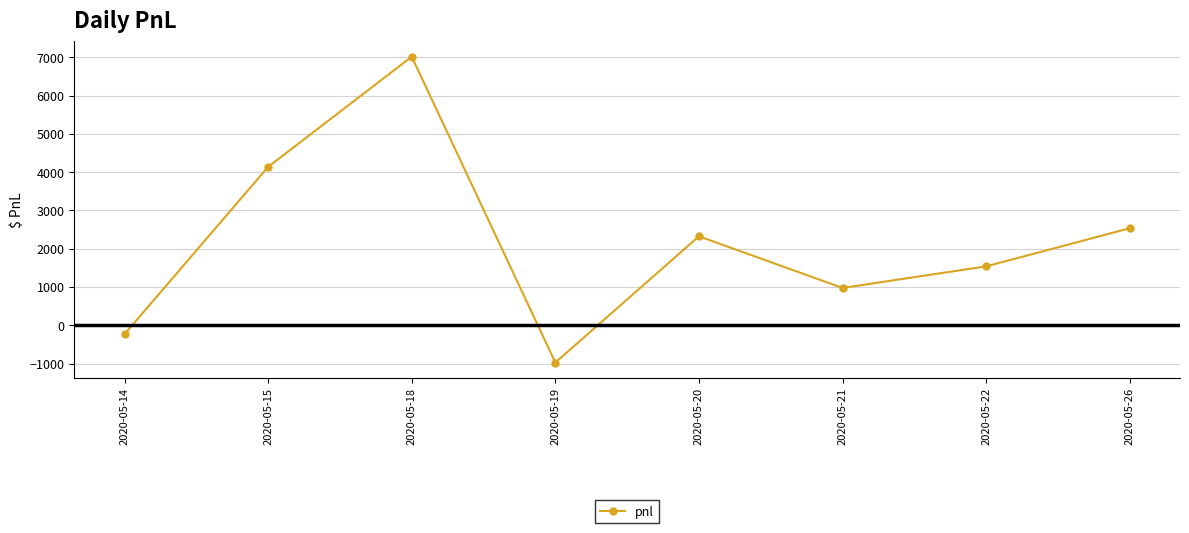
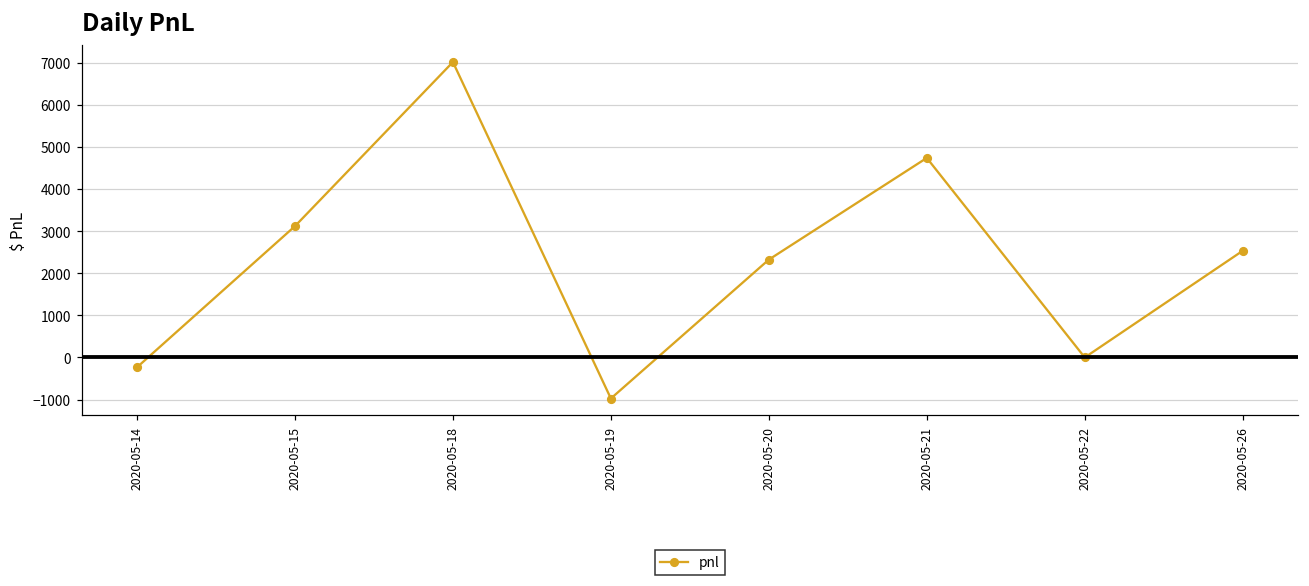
2020-05-15: 4100 -> 3100
2020-05-21: 1000 -> 4700
2020-05-22: 1500 -> 0
